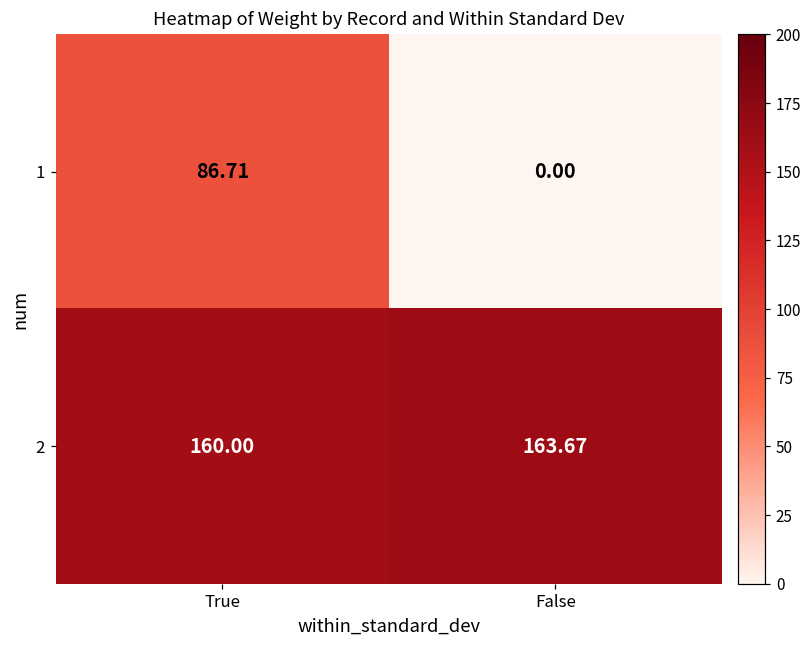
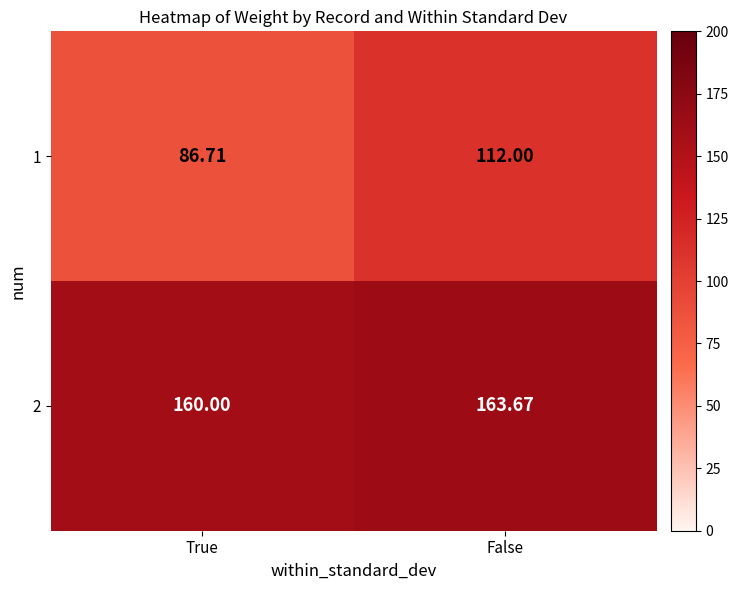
1, False: 0.00 -> 112.00
